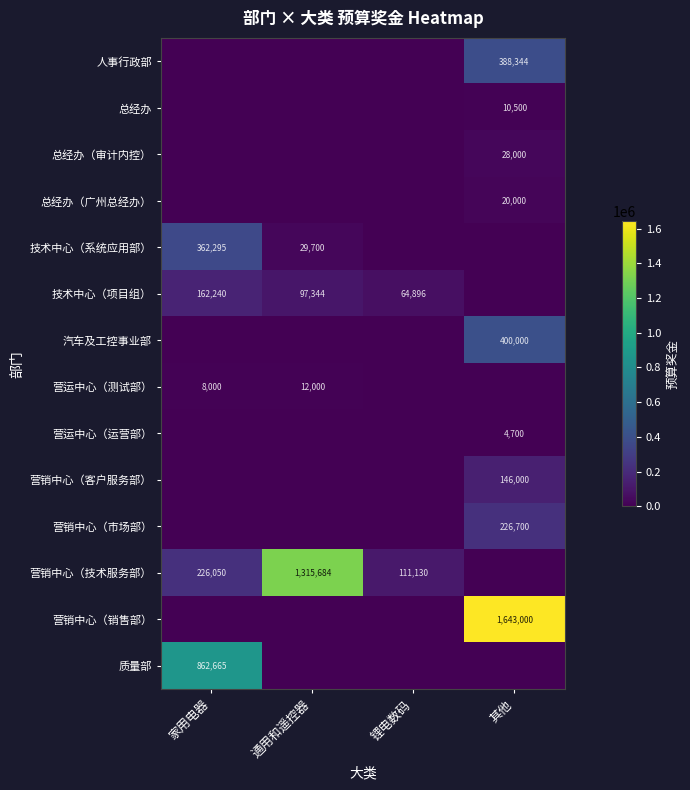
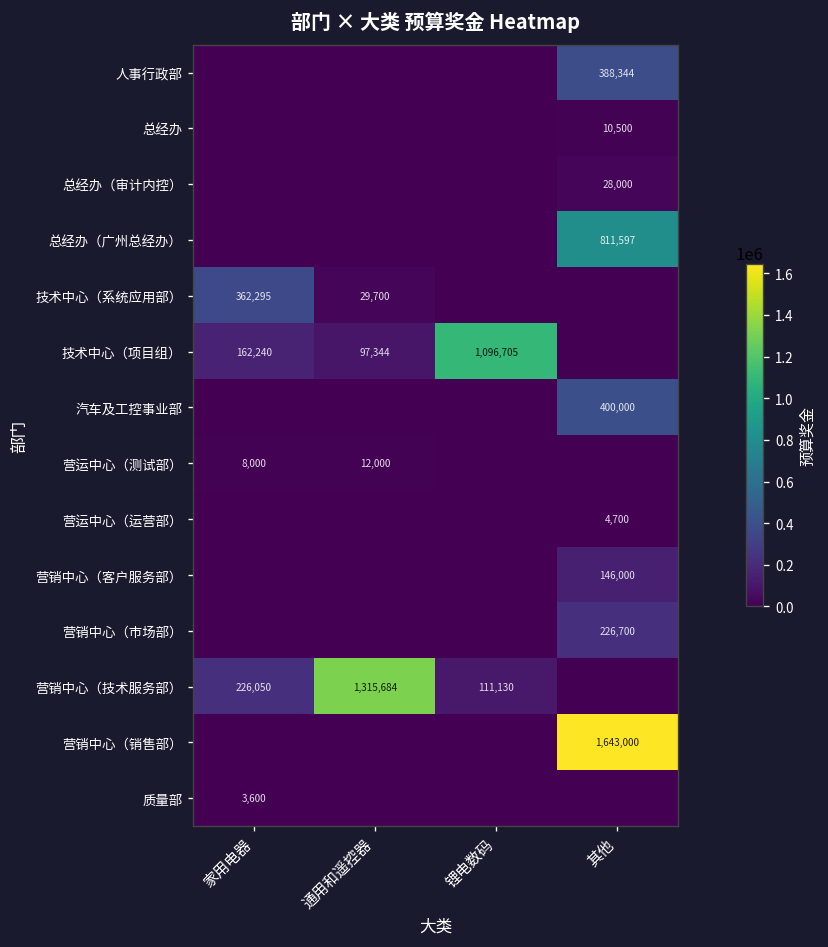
总经办（广州总经办）, 其他: 20,000 -> 811,597
技术中心（项目组）, 锂电数码: 64,896 -> 1,096,705
质量部, 家用电器: 862,665 -> 3,600
